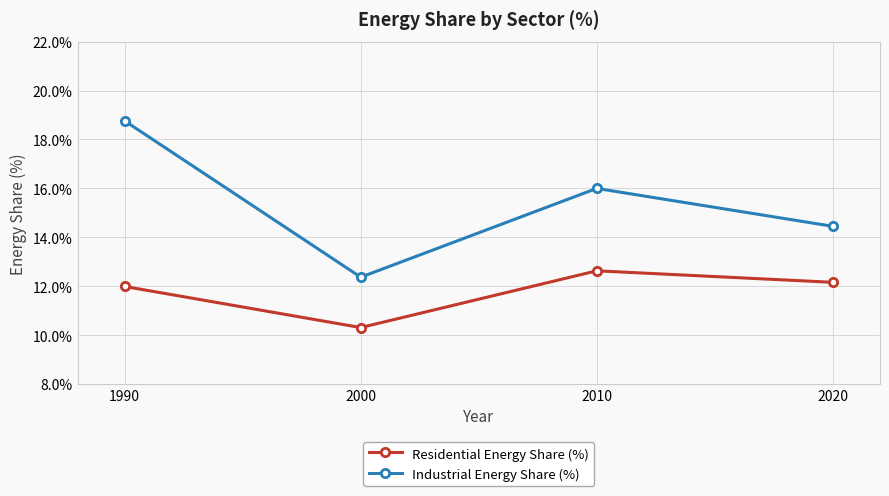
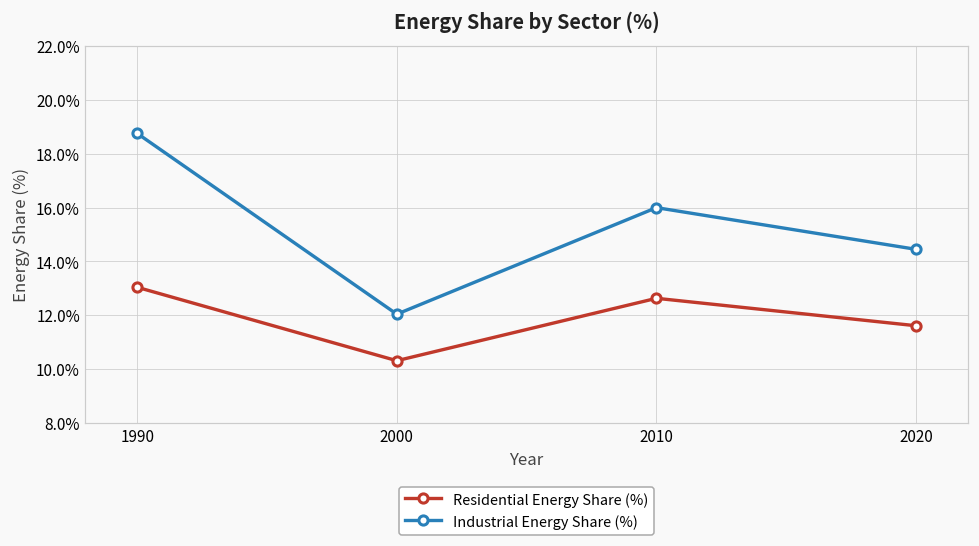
Residential Energy Share (%), 1990: 12.0% -> 13.0%
Industrial Energy Share (%), 2000: 12.4% -> 12.0%
Residential Energy Share (%), 2020: 12.2% -> 11.6%
